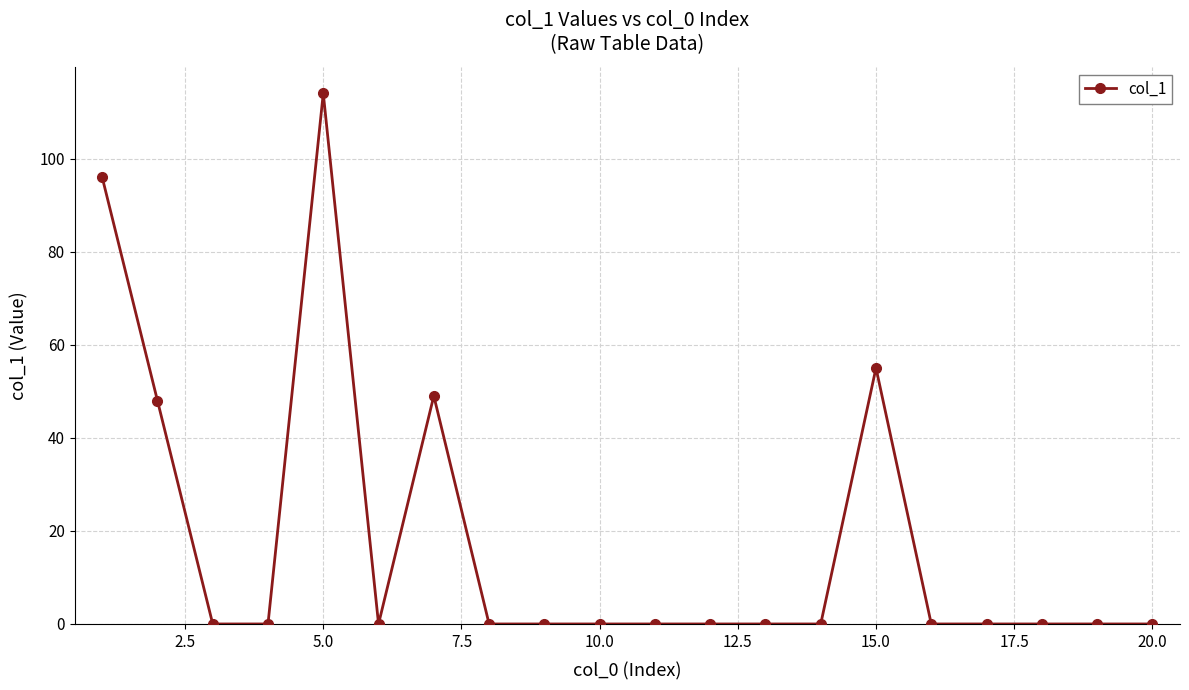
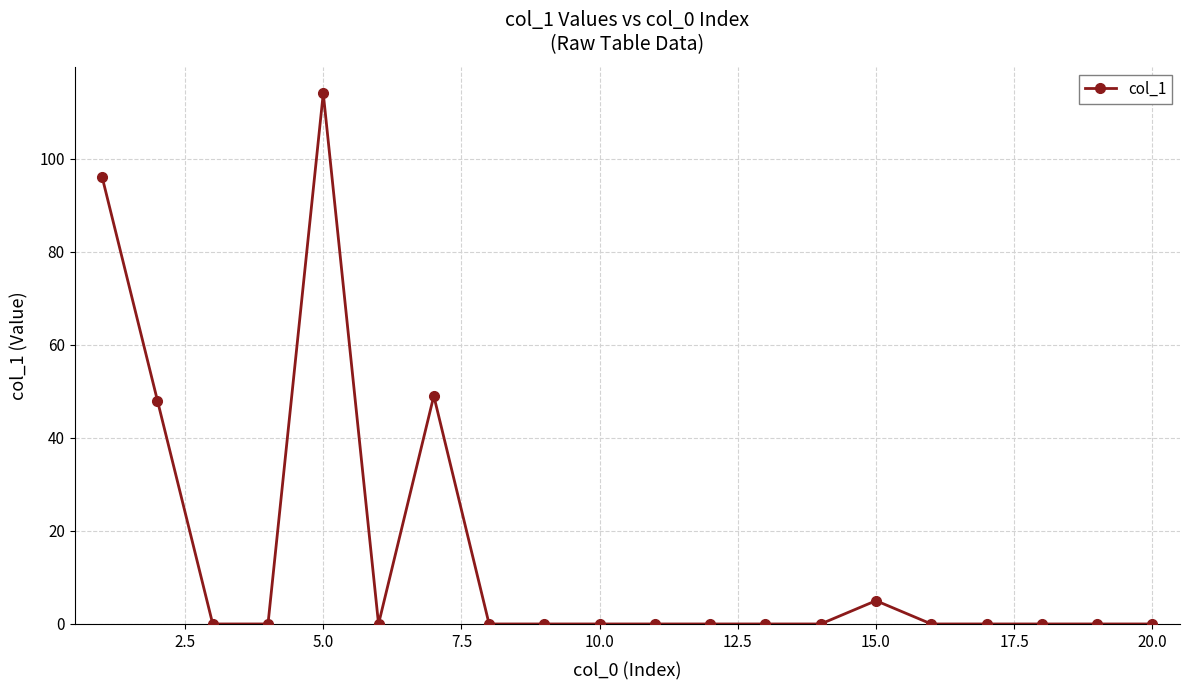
15.0: 55 -> 5
